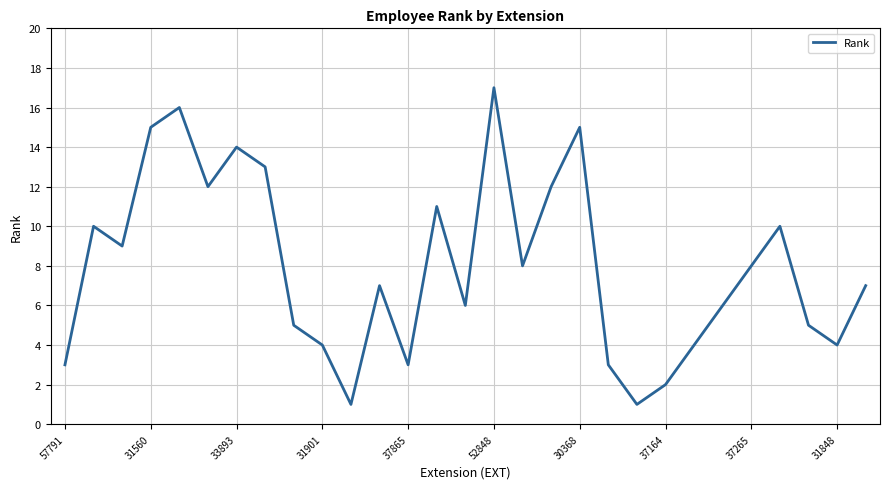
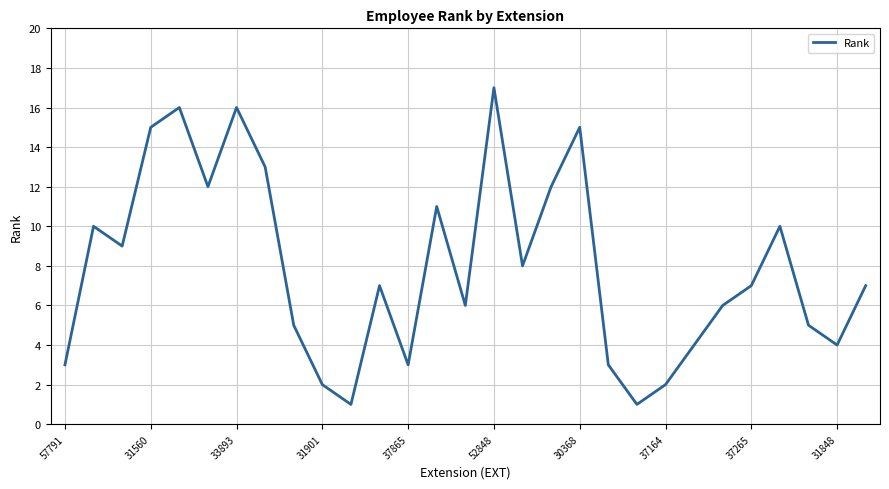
33893: 14 -> 16
31901: 4 -> 2
37265: 8 -> 7
